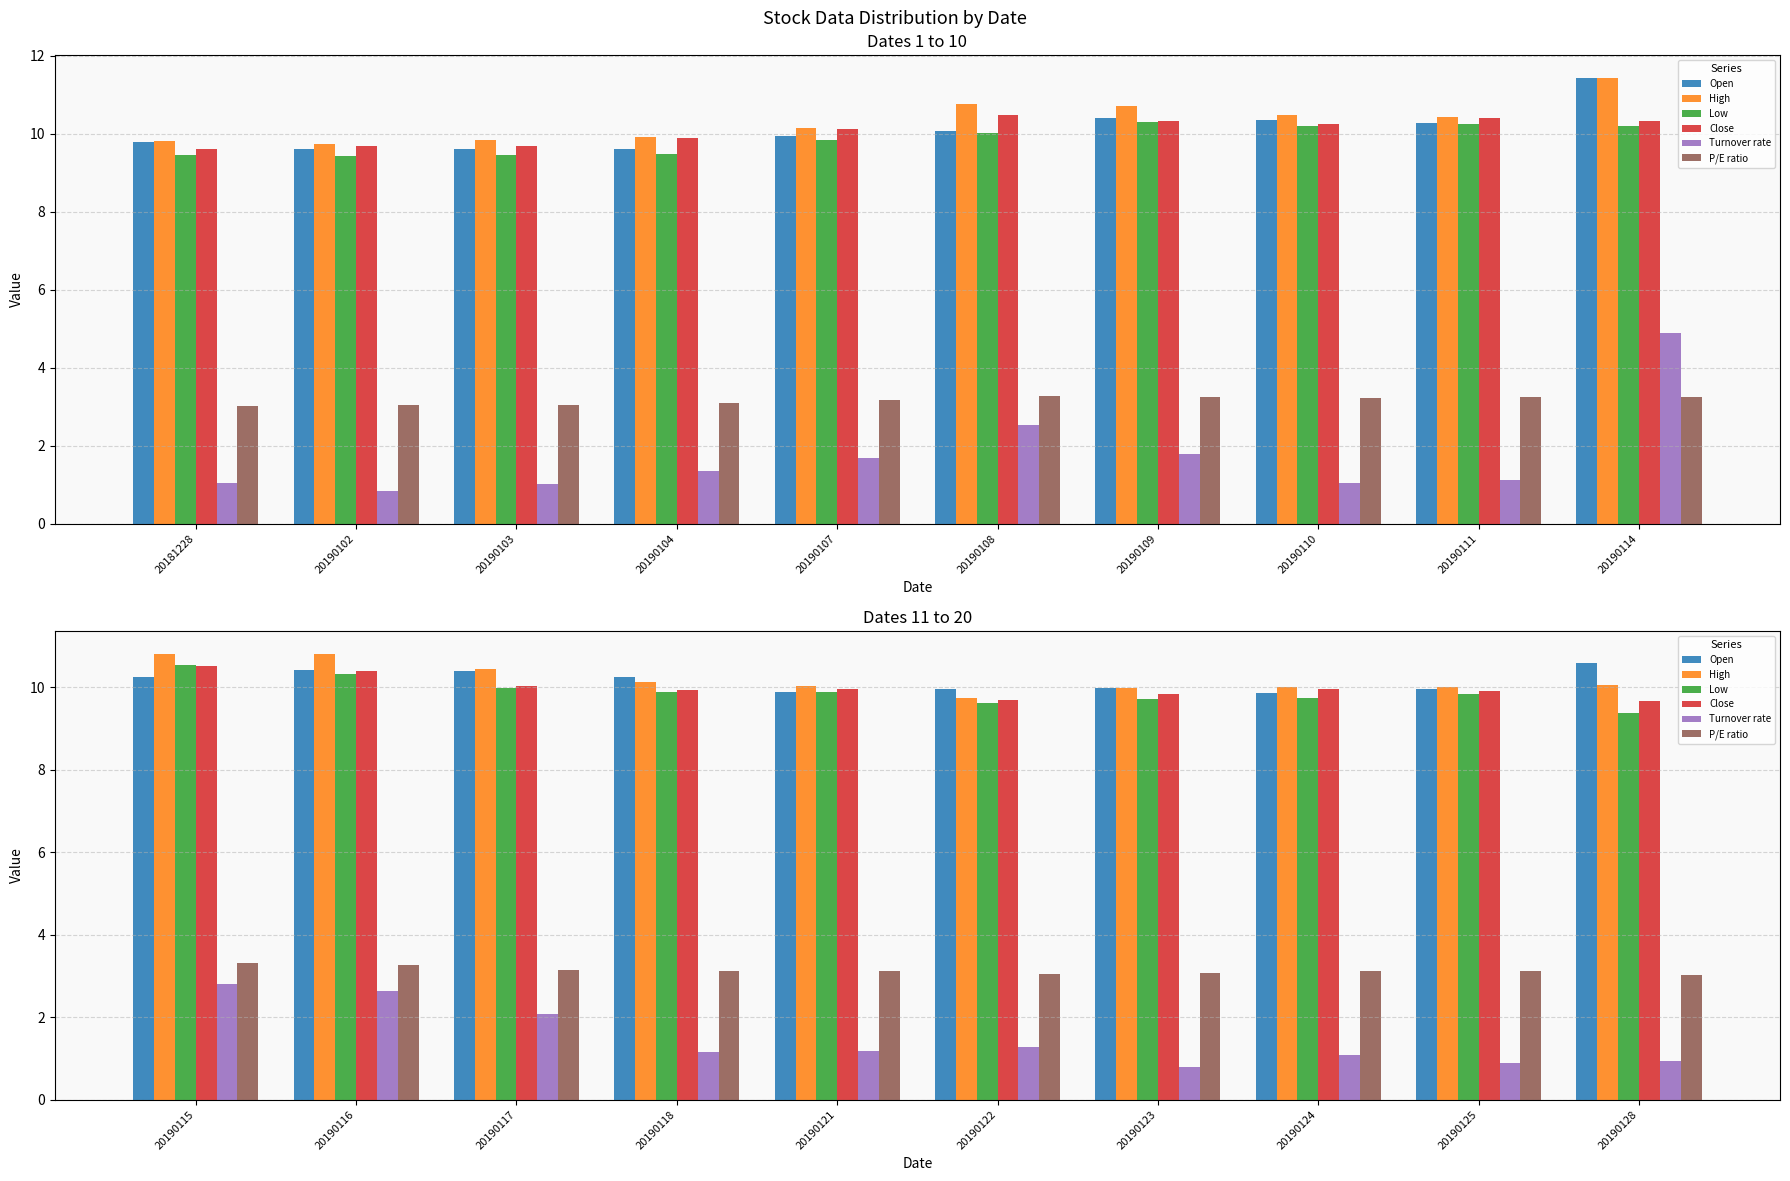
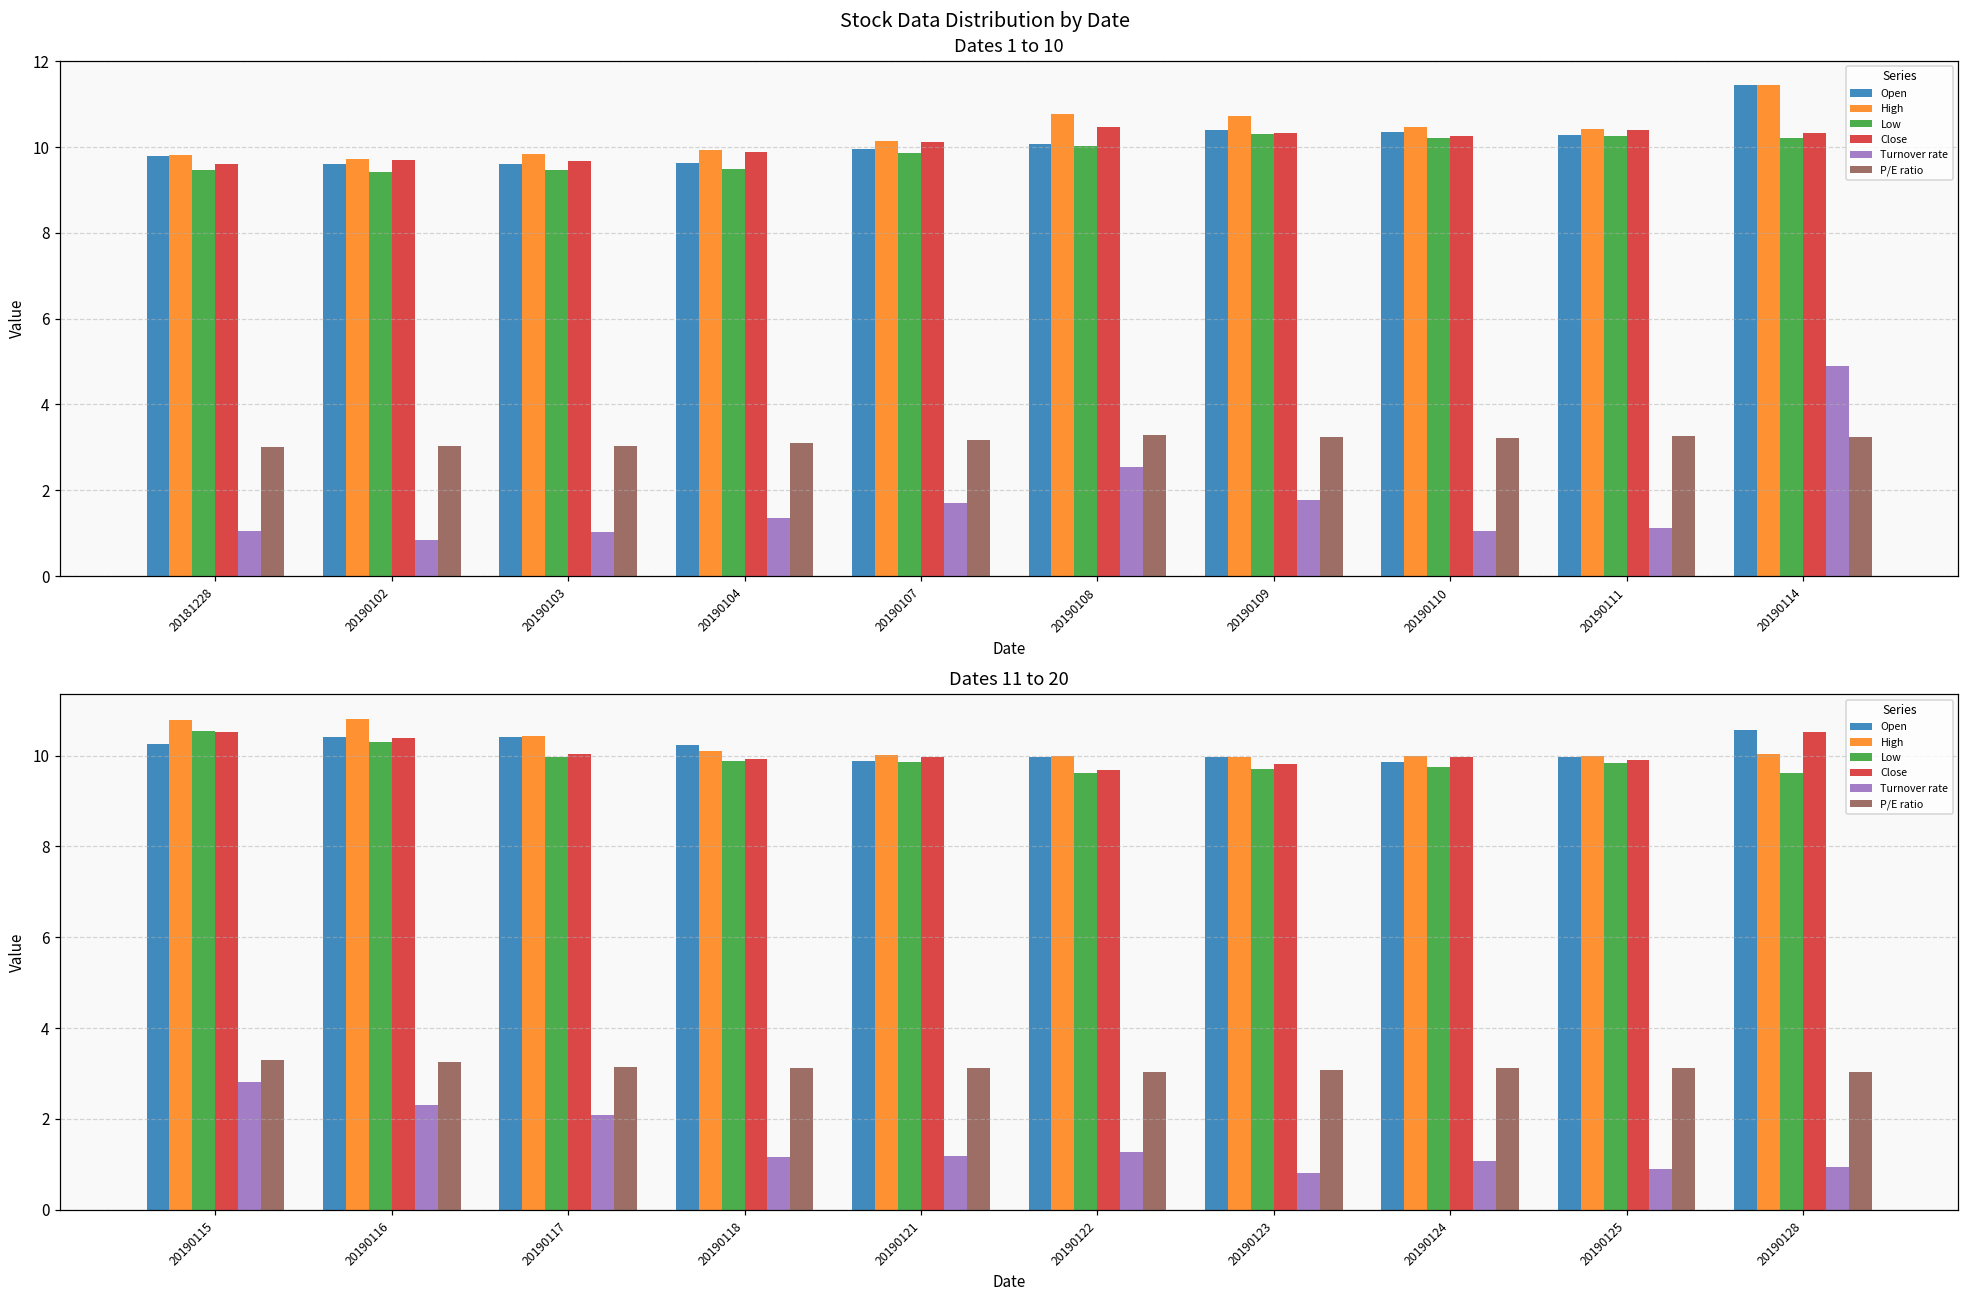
Dates 11 to 20, Turnover rate, 20190116: 2.6 -> 2.3
Dates 11 to 20, High, 20190122: 9.7 -> 10.0
Dates 11 to 20, Low, 20190128: 9.4 -> 9.6
Dates 11 to 20, Close, 20190128: 9.7 -> 10.5
